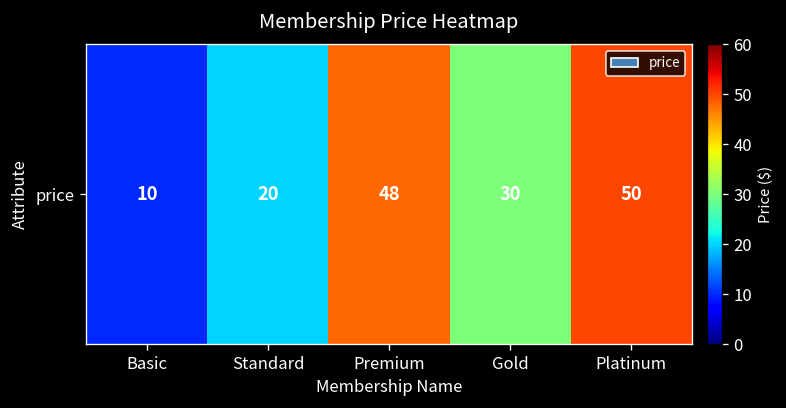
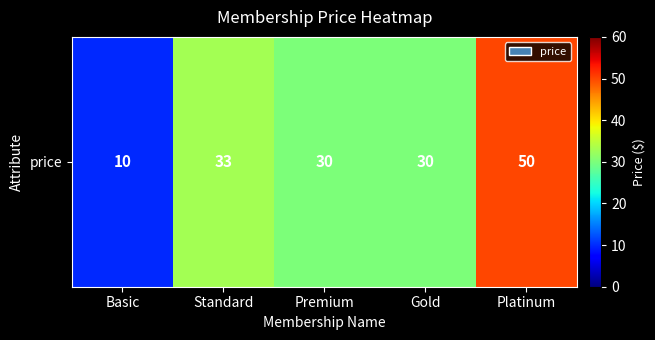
price, Standard: 20 -> 33
price, Premium: 48 -> 30
